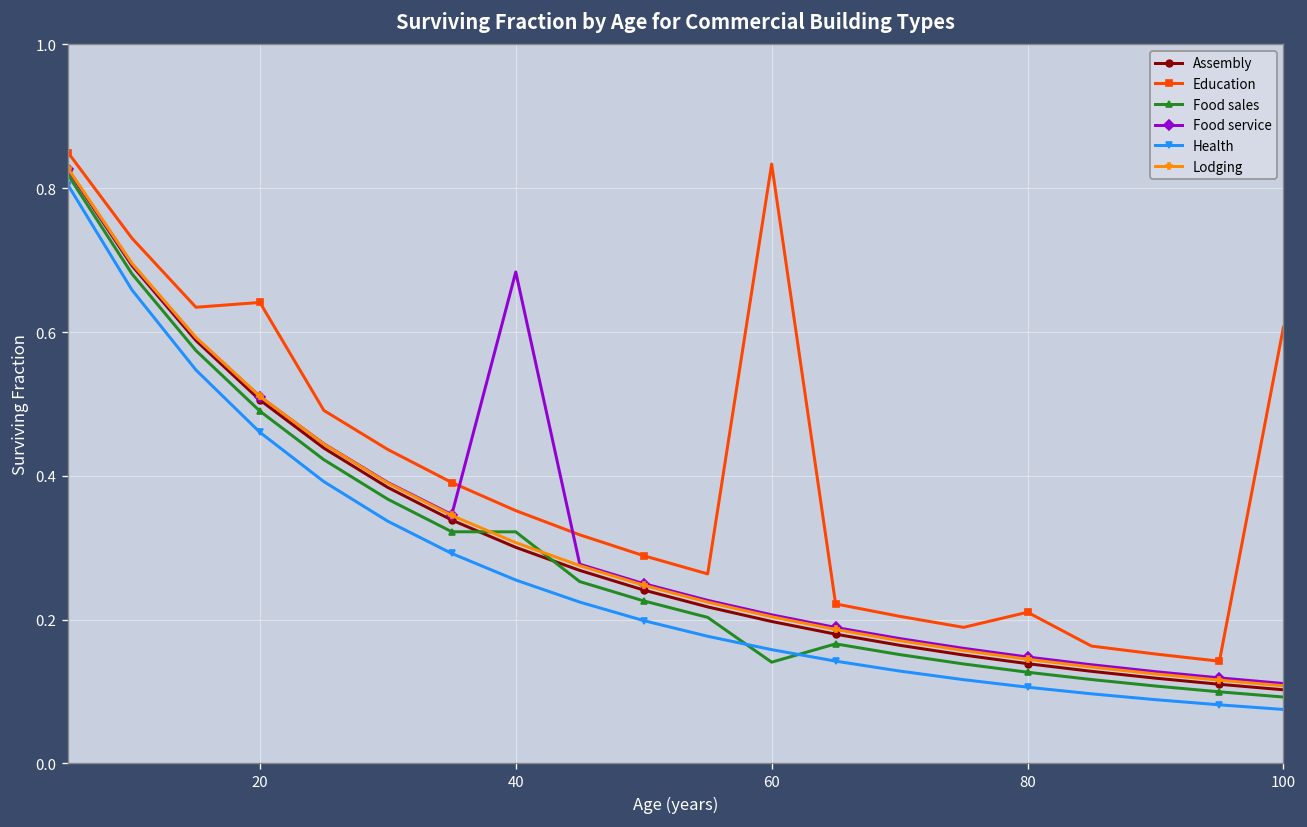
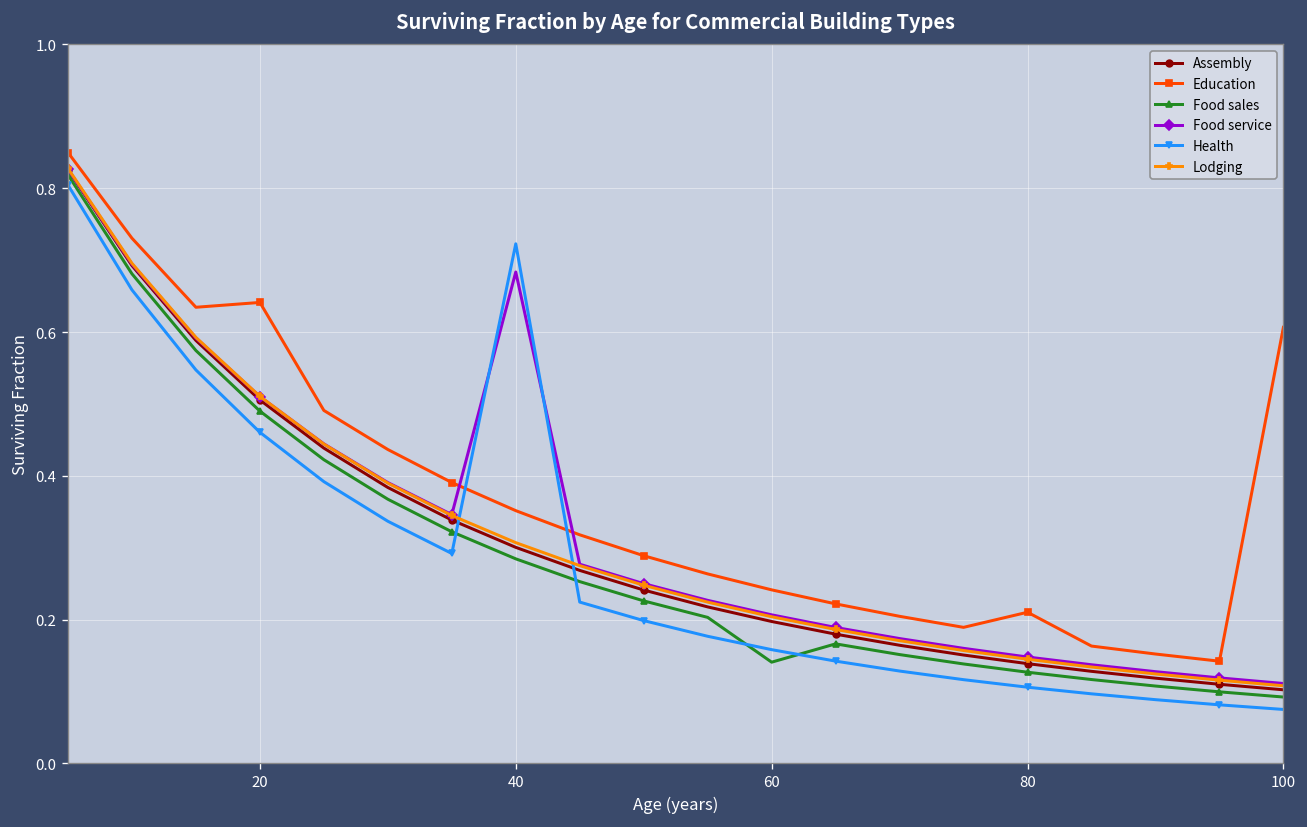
Food sales, 40: 0.32 -> 0.28
Health, 40: 0.26 -> 0.72
Education, 60: 0.83 -> 0.24
